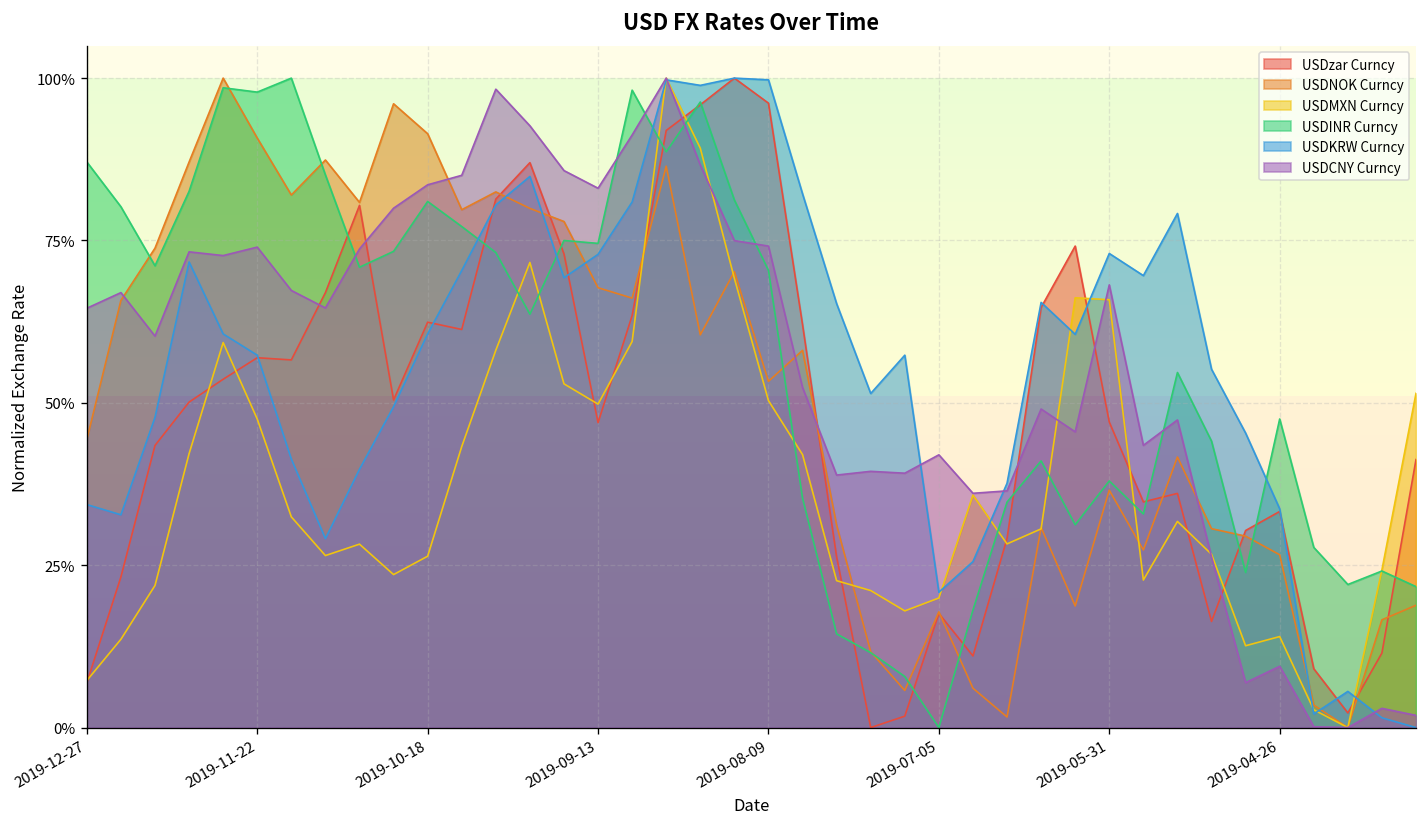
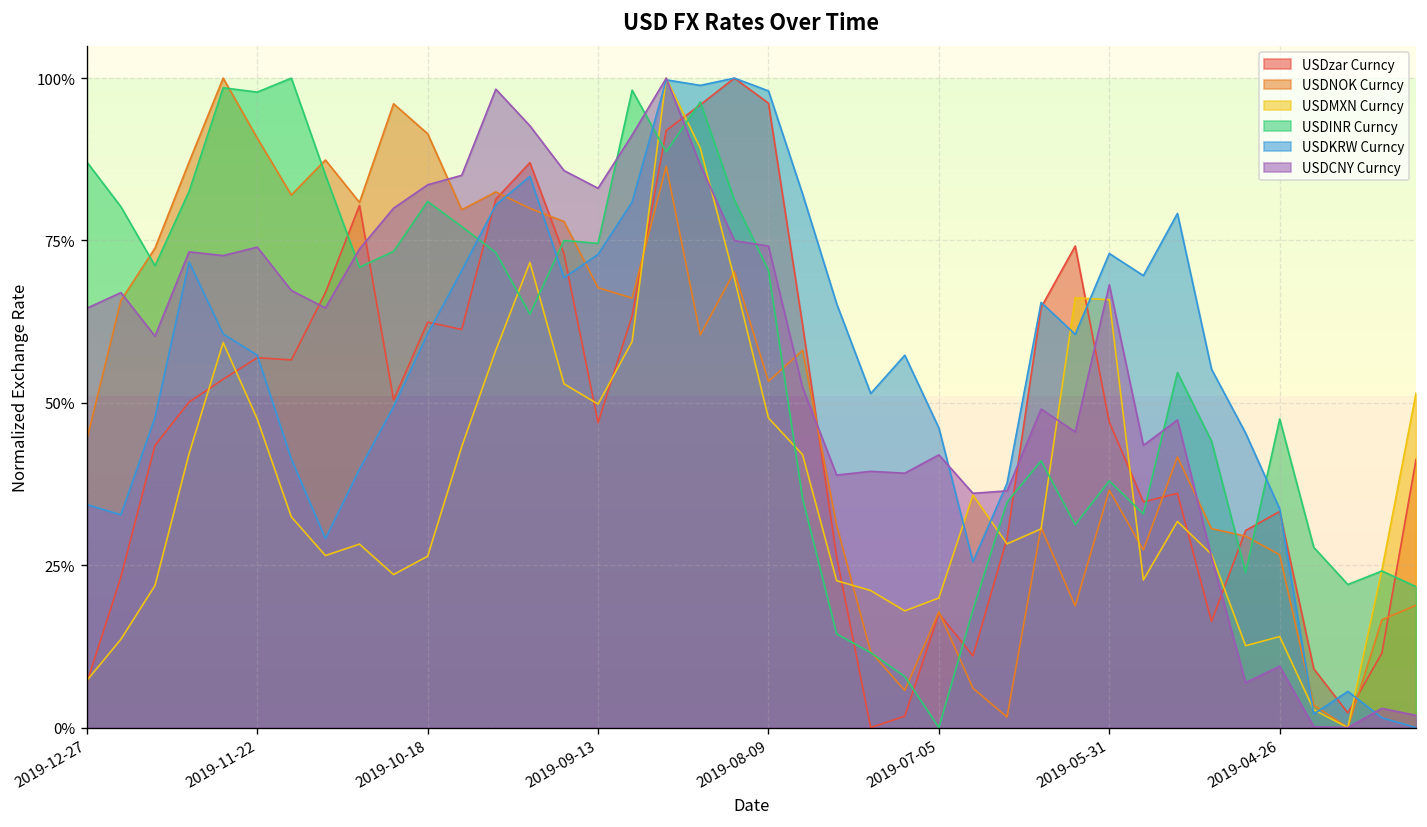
USDMXN Curncy, 2019-08-09: 50% -> 48%
USDKRW Curncy, 2019-08-09: 100% -> 98%
USDKRW Curncy, 2019-07-05: 21% -> 46%
